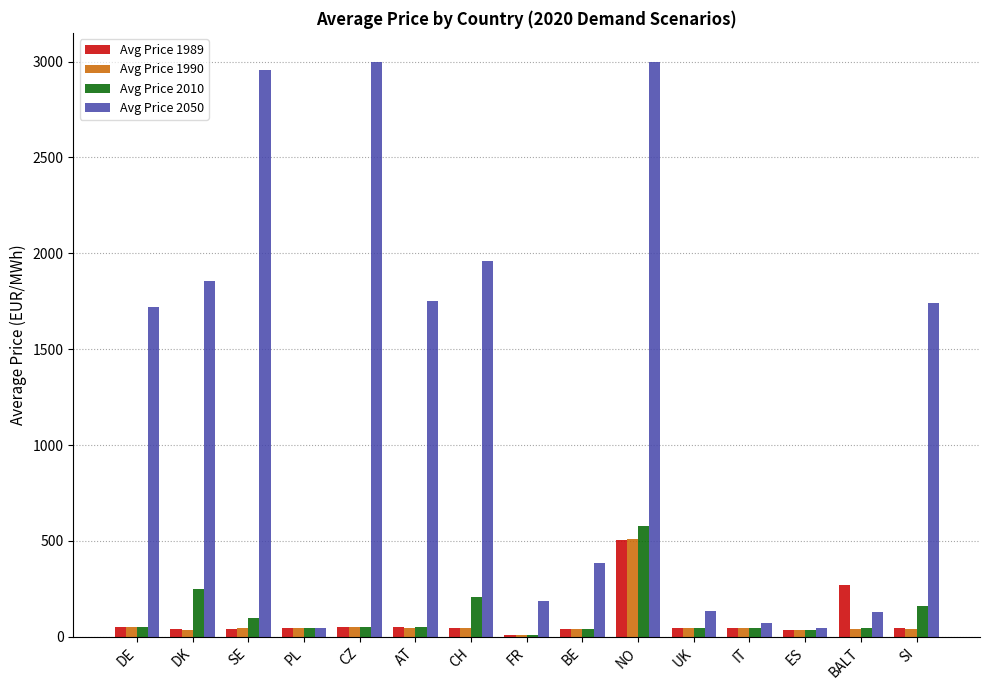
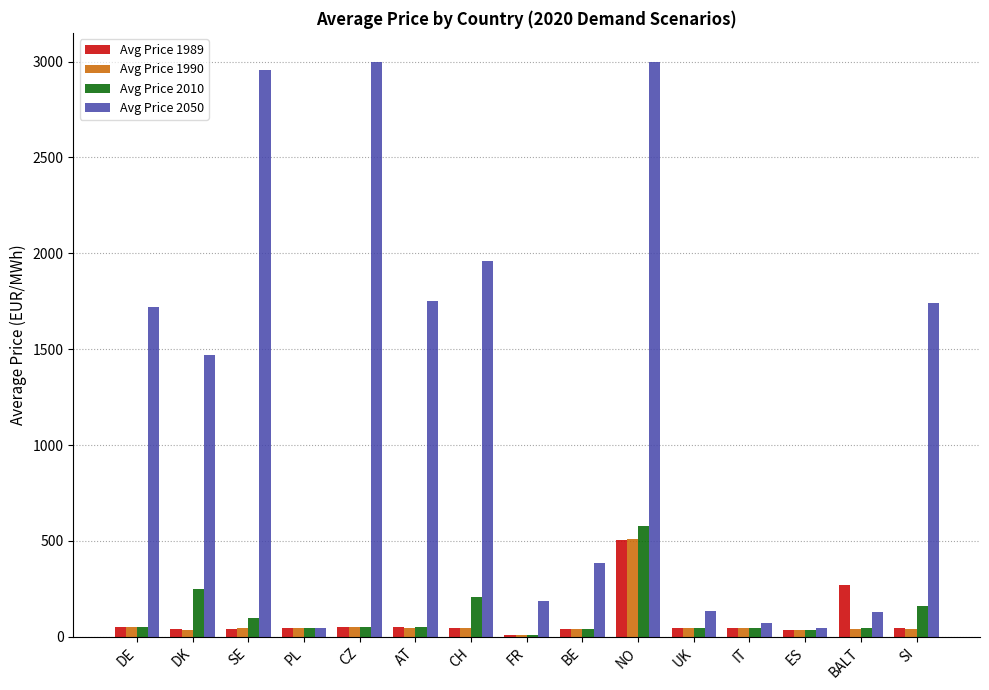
Avg Price 2050, DK: 1850 -> 1470
